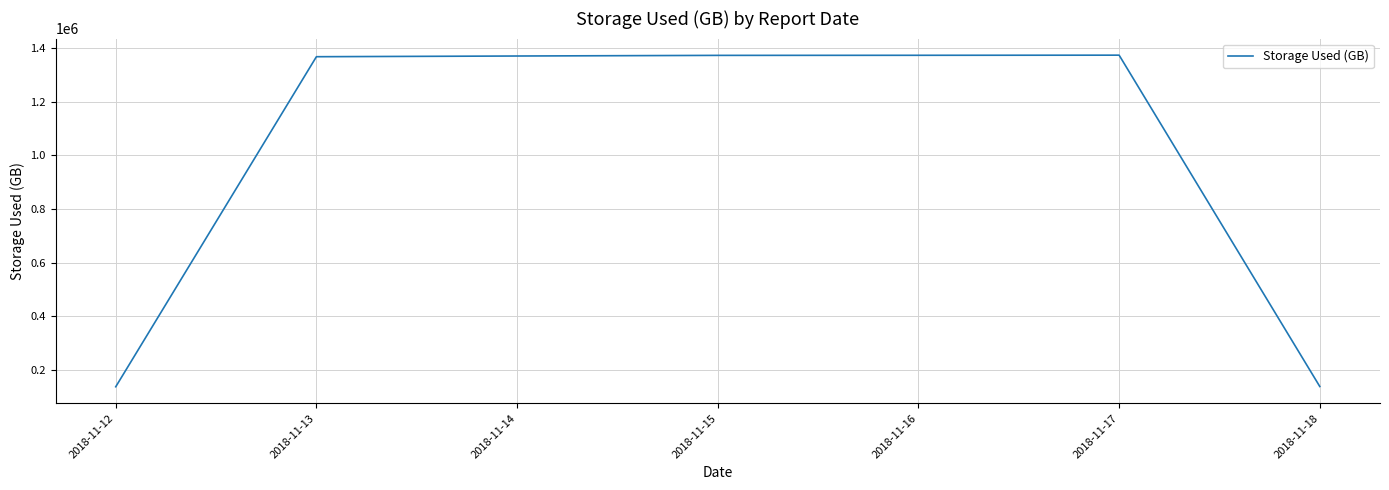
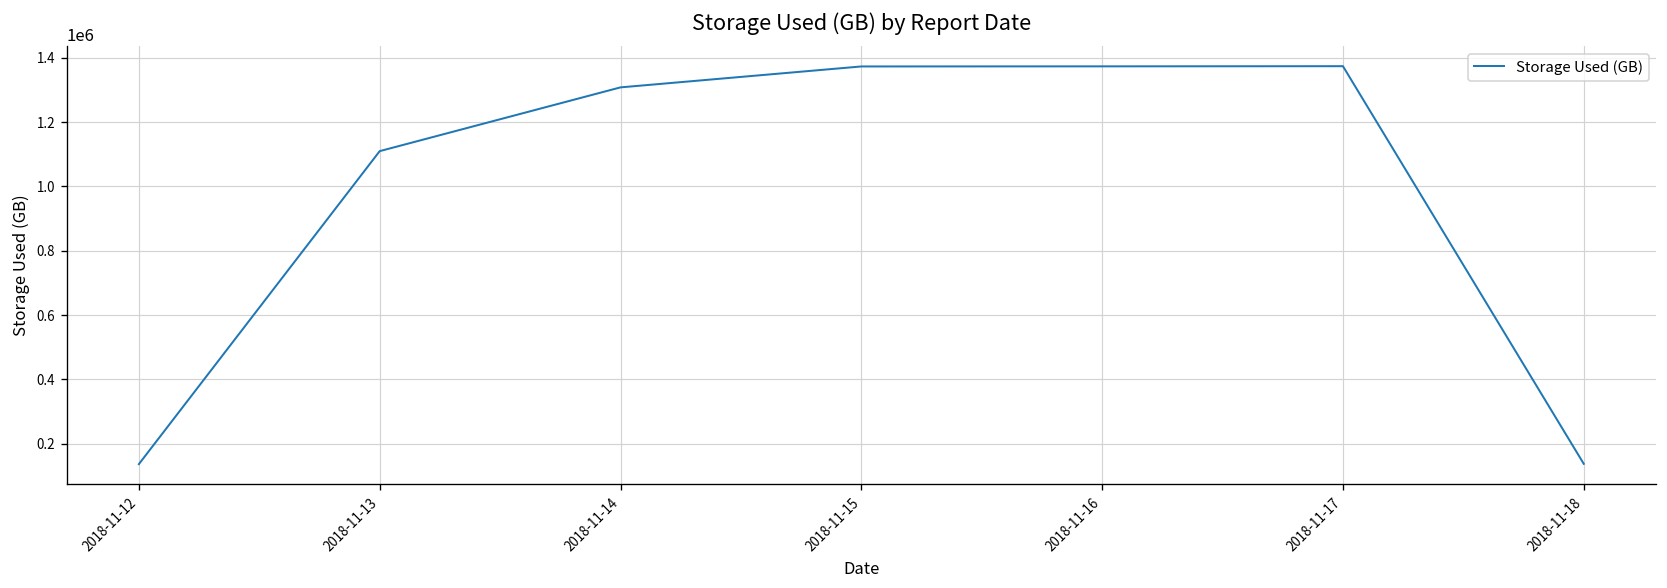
2018-11-13: 1370000 -> 1110000
2018-11-14: 1370000 -> 1310000
